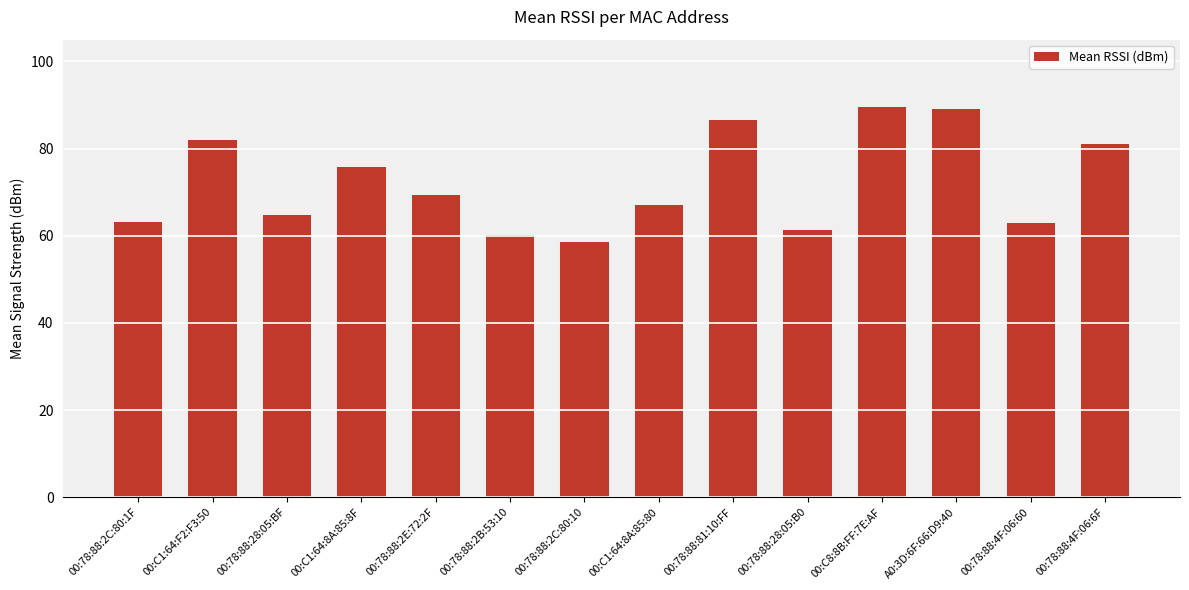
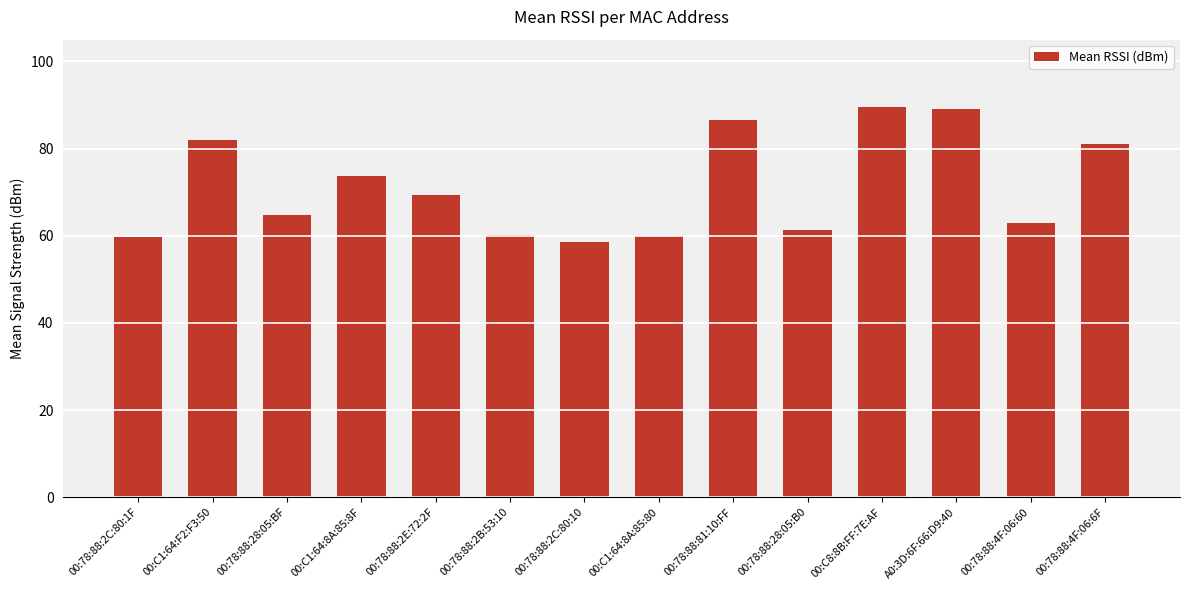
00:78:88:2C:80:1F: 63 -> 60
00:C1:64:8A:85:8F: 76 -> 74
00:C1:64:8A:85:80: 67 -> 60
